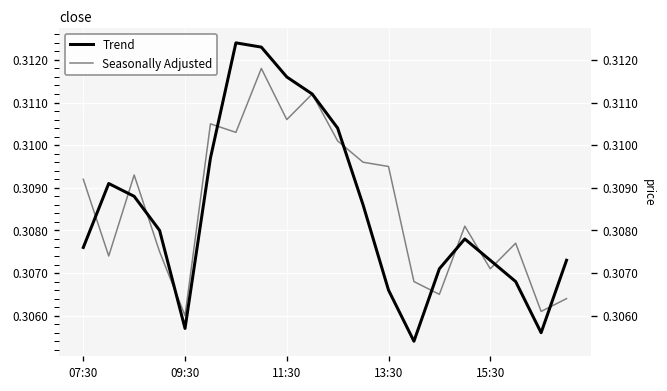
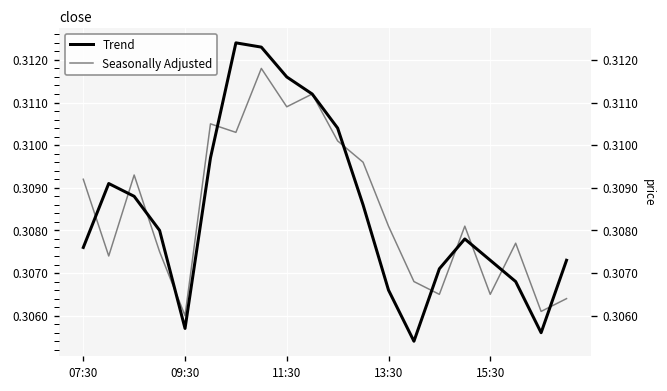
Seasonally Adjusted, 11:30: 0.3106 -> 0.3109
Seasonally Adjusted, 13:30: 0.3095 -> 0.3081
Seasonally Adjusted, 15:30: 0.3071 -> 0.3065
